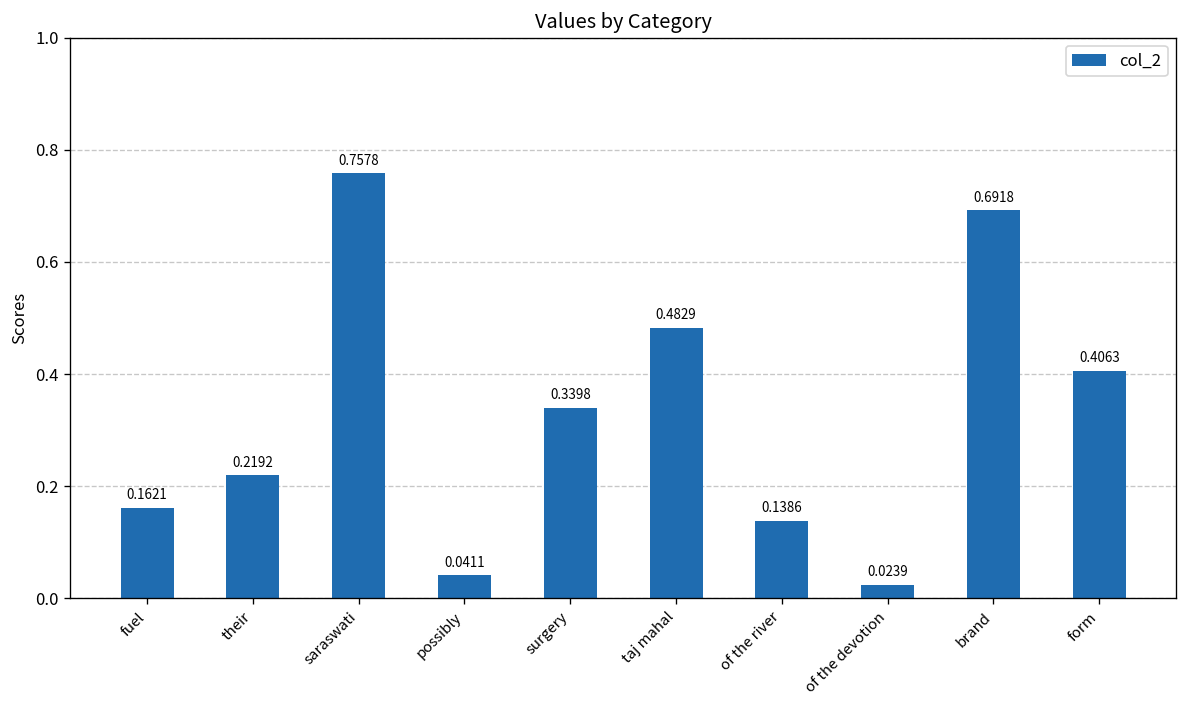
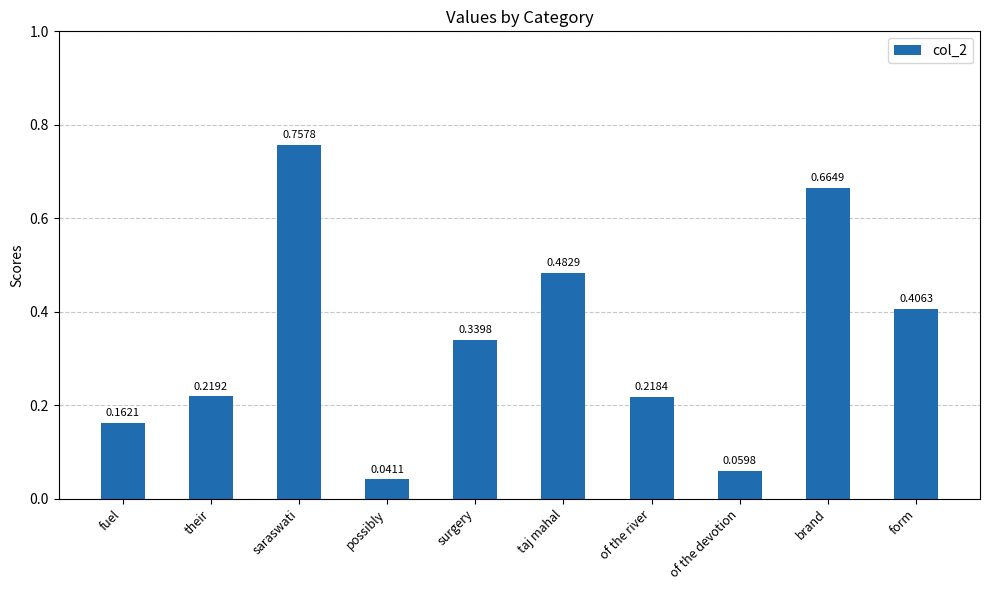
of the river: 0.1386 -> 0.2184
of the devotion: 0.0239 -> 0.0598
brand: 0.6918 -> 0.6649
